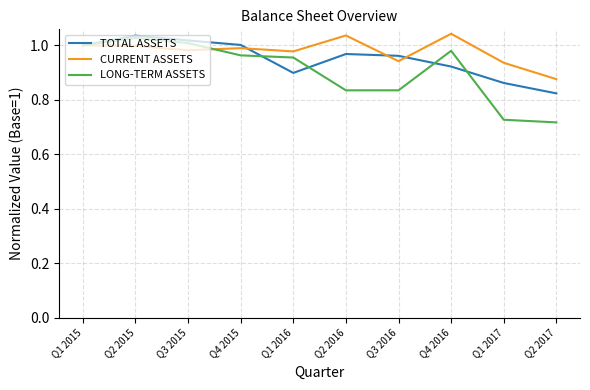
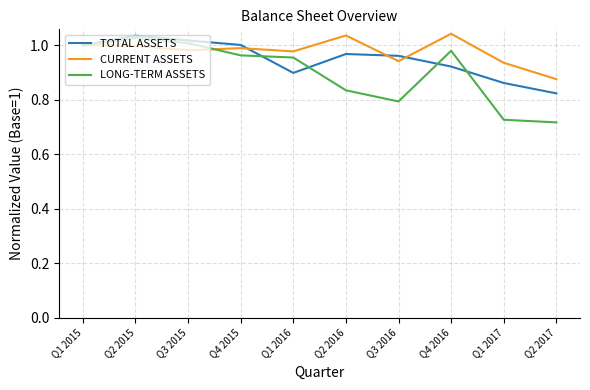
LONG-TERM ASSETS, Q3 2016: 0.83 -> 0.79
